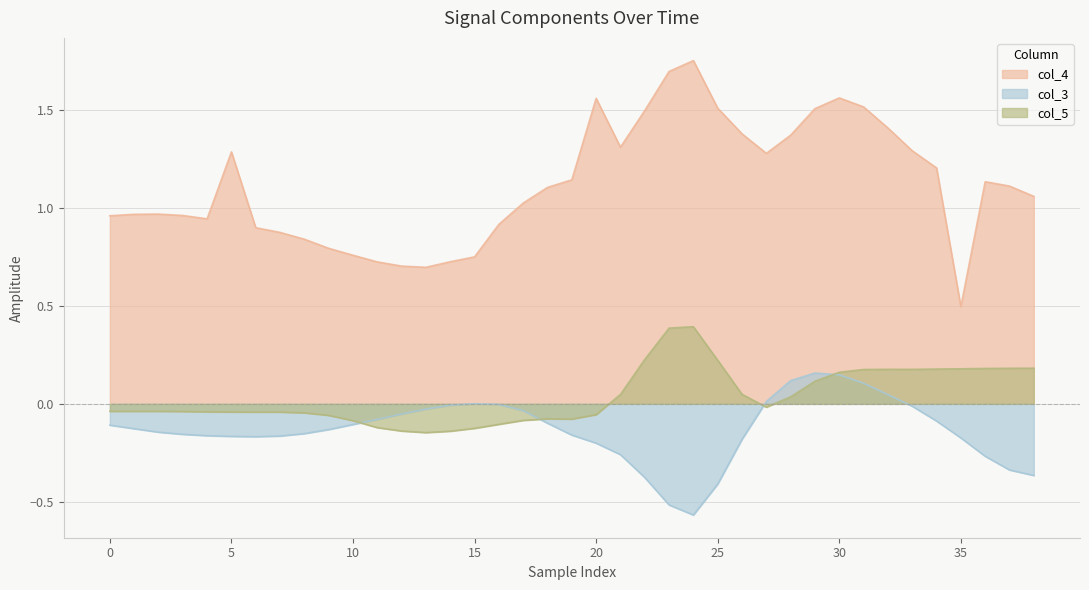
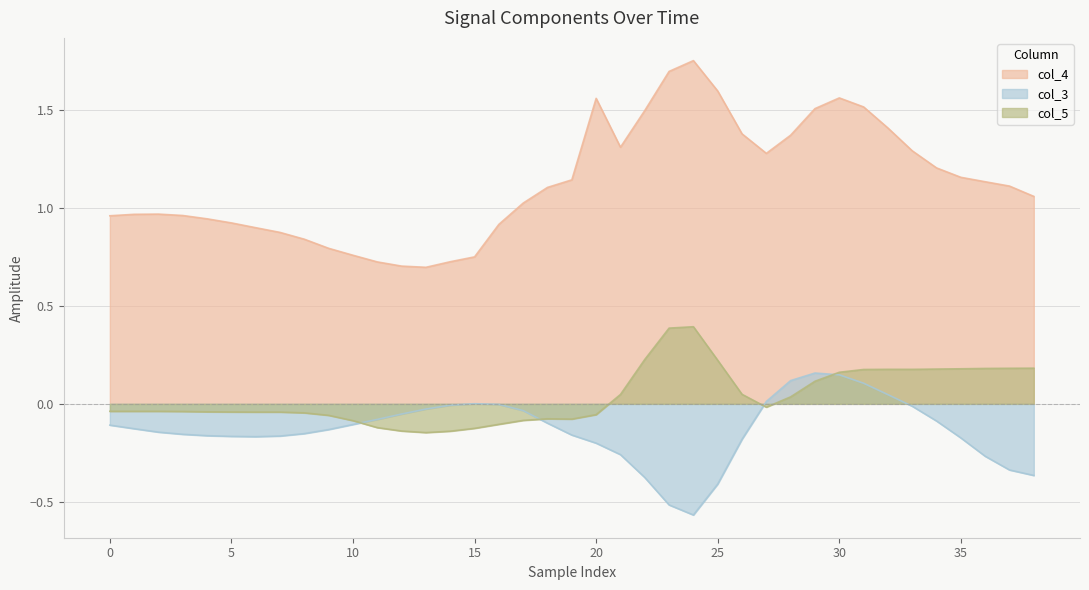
col_4, 5: 1.28 -> 0.92
col_4, 25: 1.51 -> 1.59
col_4, 35: 0.50 -> 1.15
